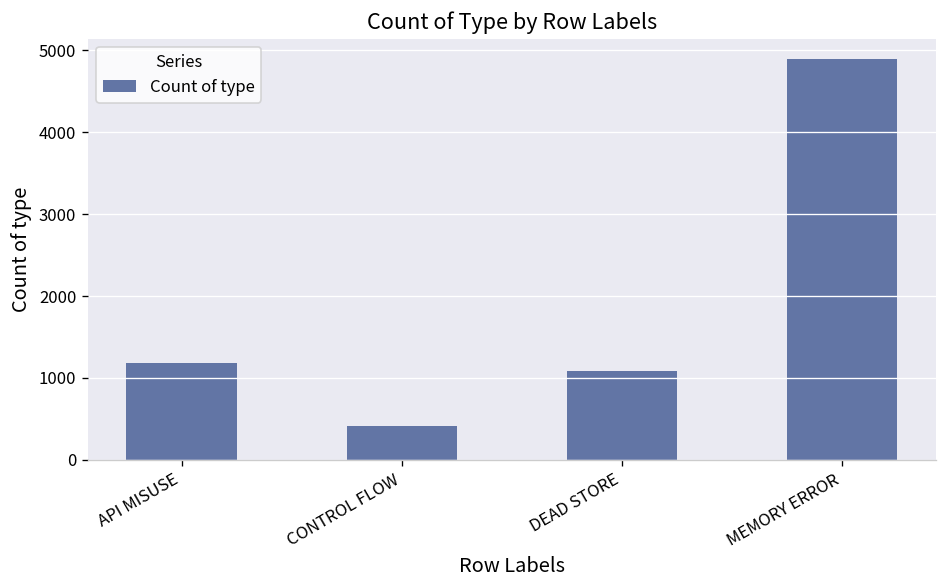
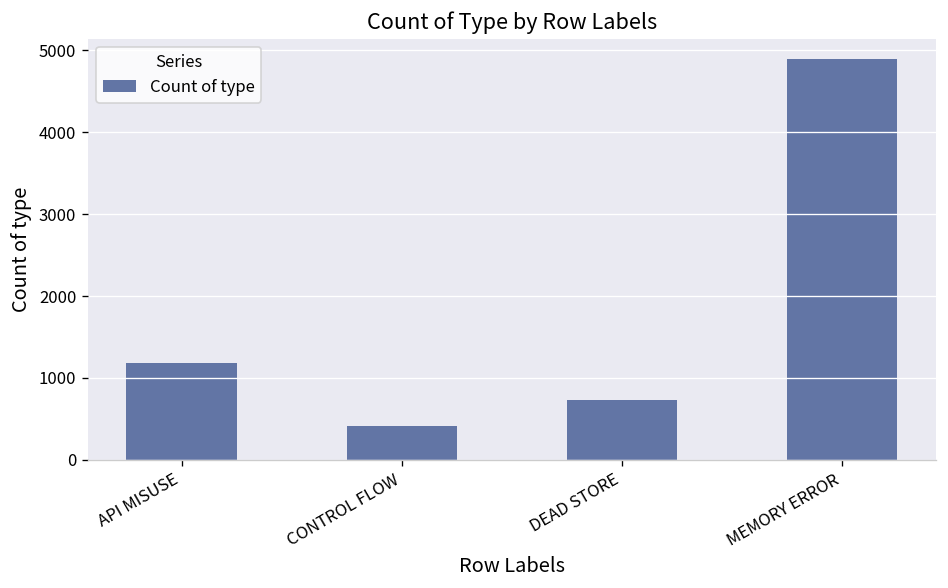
DEAD STORE: 1100 -> 700
